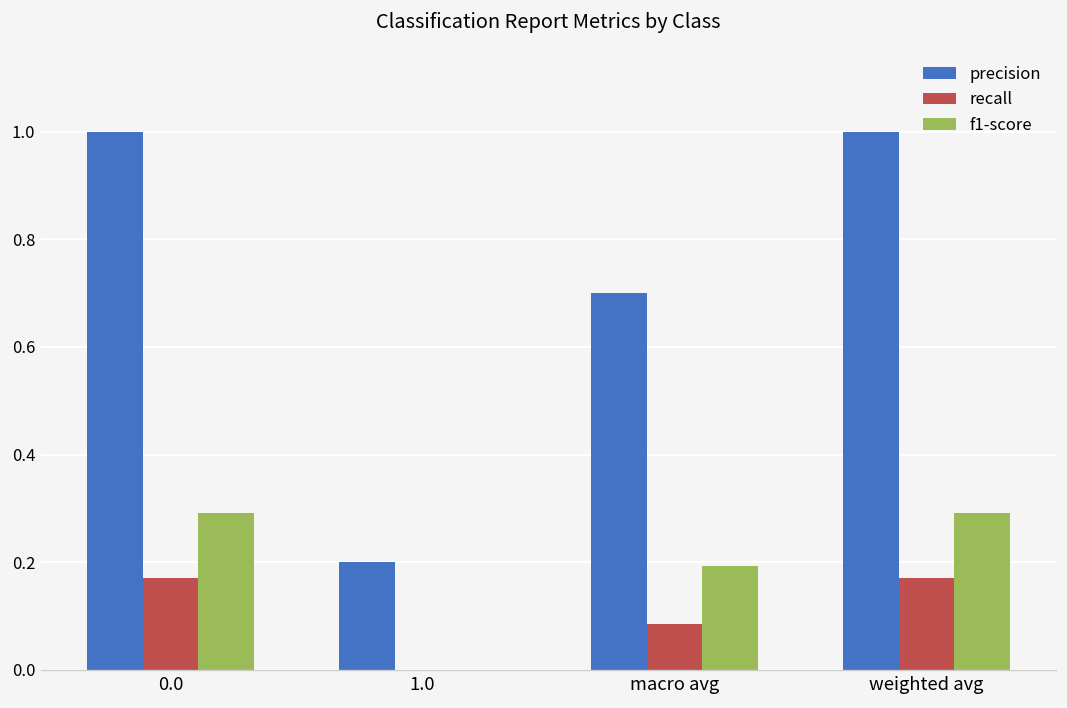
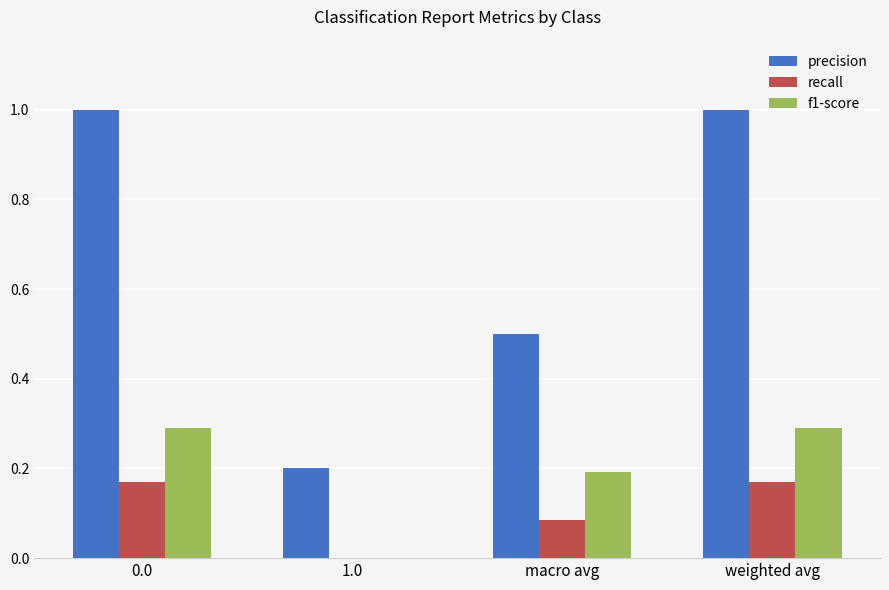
precision, macro avg: 0.7 -> 0.5
